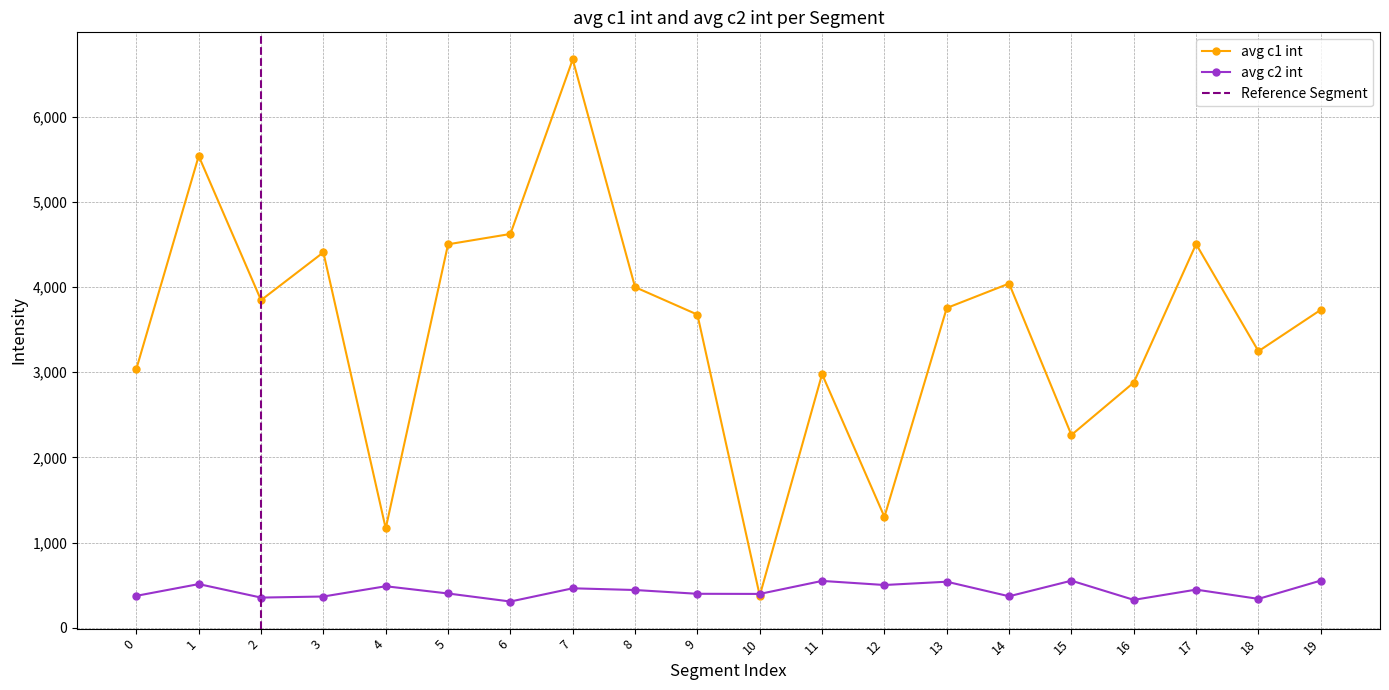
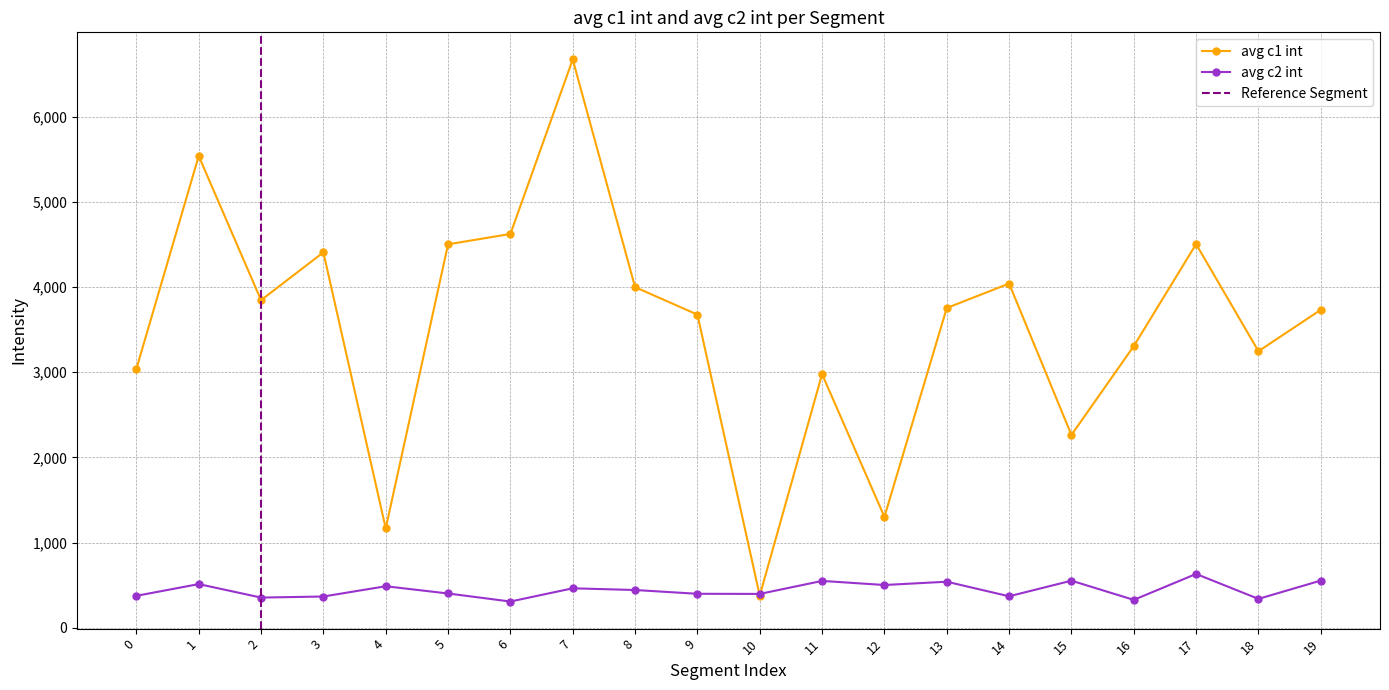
avg c1 int, 16: 2,900 -> 3,300
avg c2 int, 17: 400 -> 600
